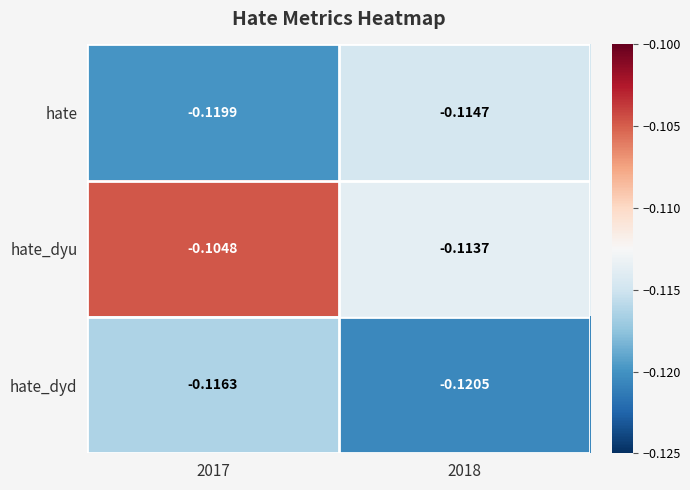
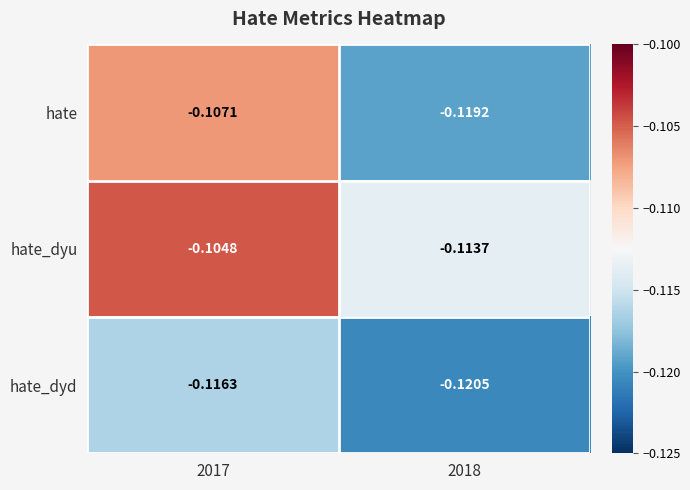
hate, 2017: -0.1199 -> -0.1071
hate, 2018: -0.1147 -> -0.1192
